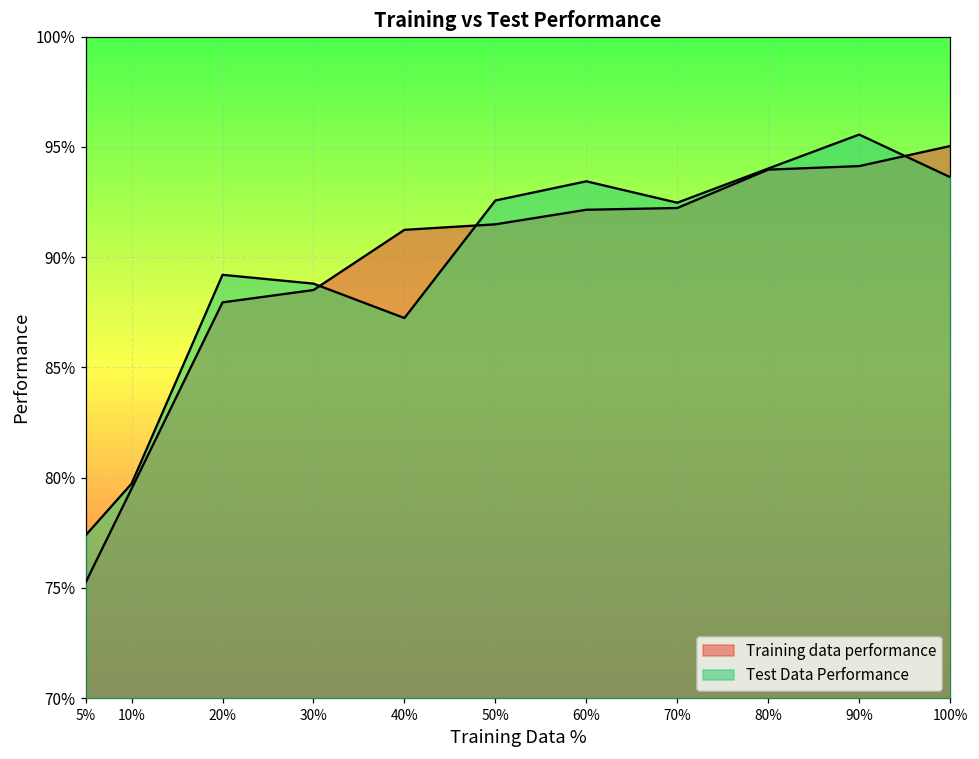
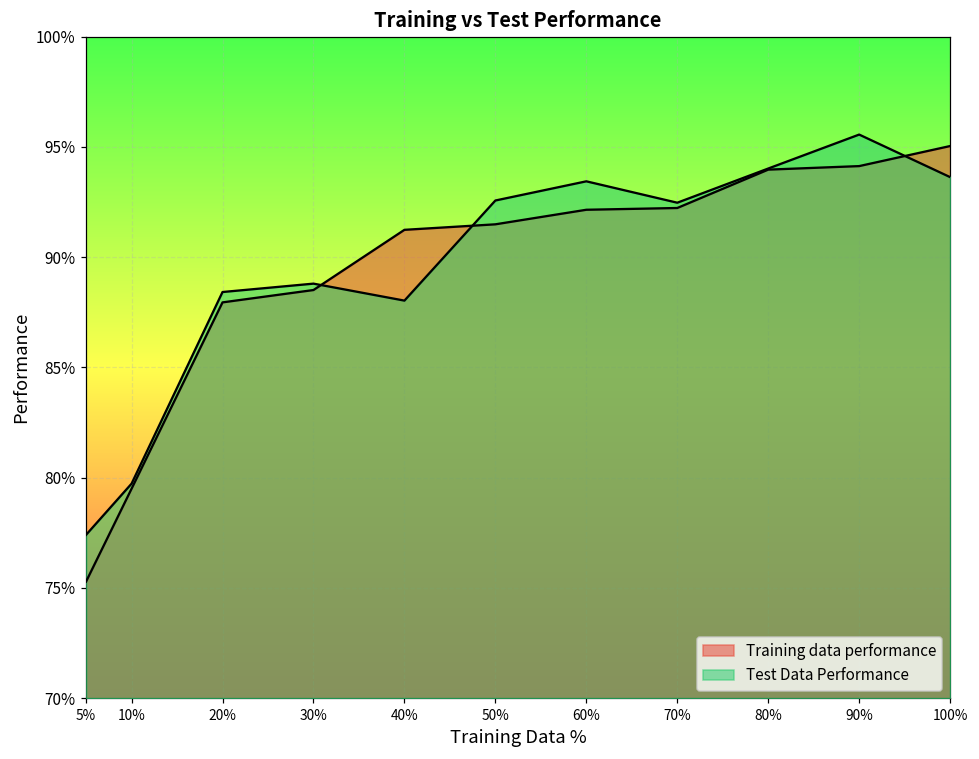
Test Data Performance, 20%: 89.2% -> 88.4%
Test Data Performance, 40%: 87.2% -> 88.0%
